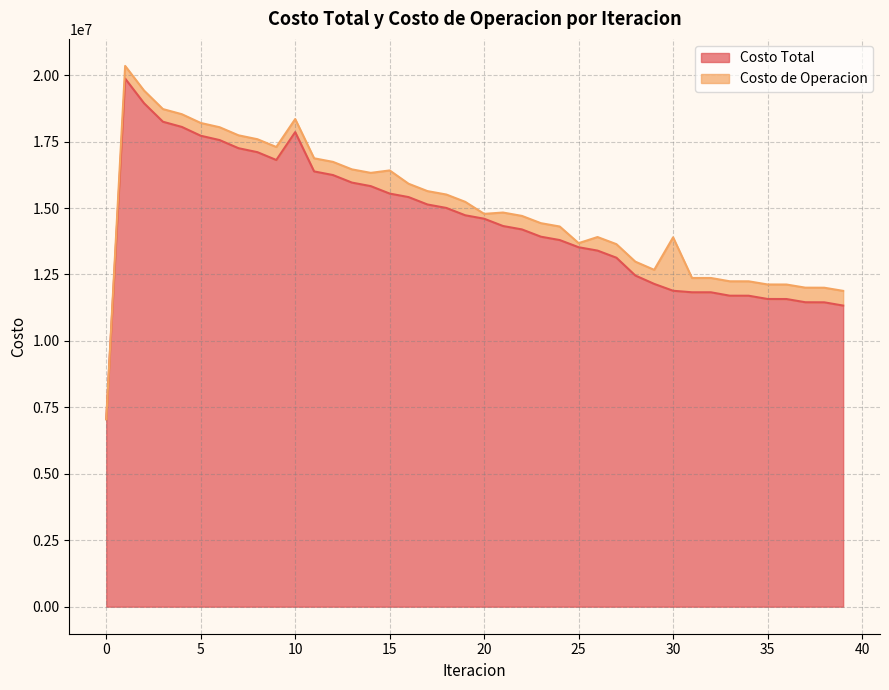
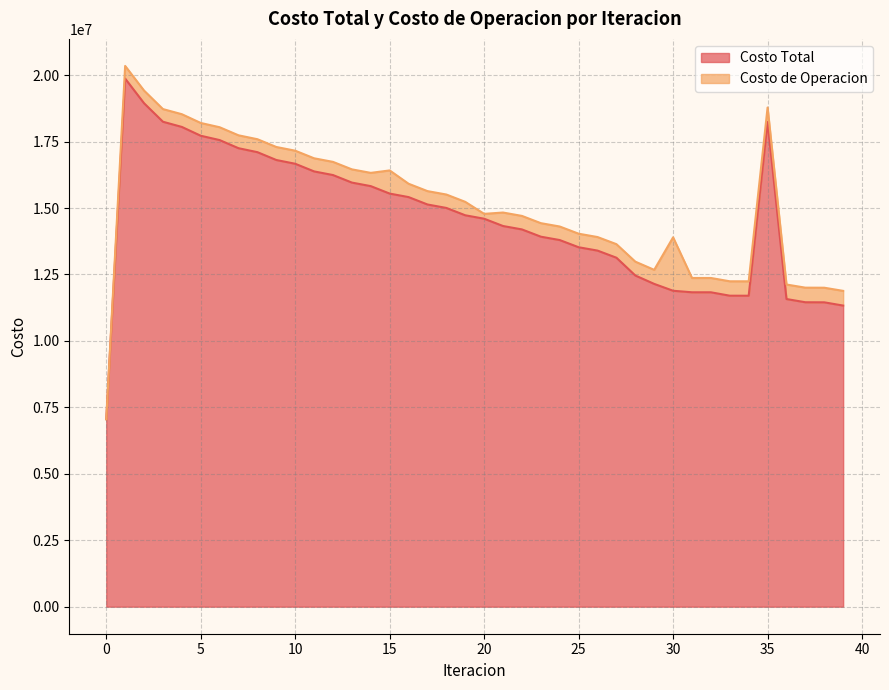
Costo Total, 10: 17900000 -> 16700000
Costo de Operacion, 25: 200000 -> 500000
Costo Total, 35: 11600000 -> 18200000
